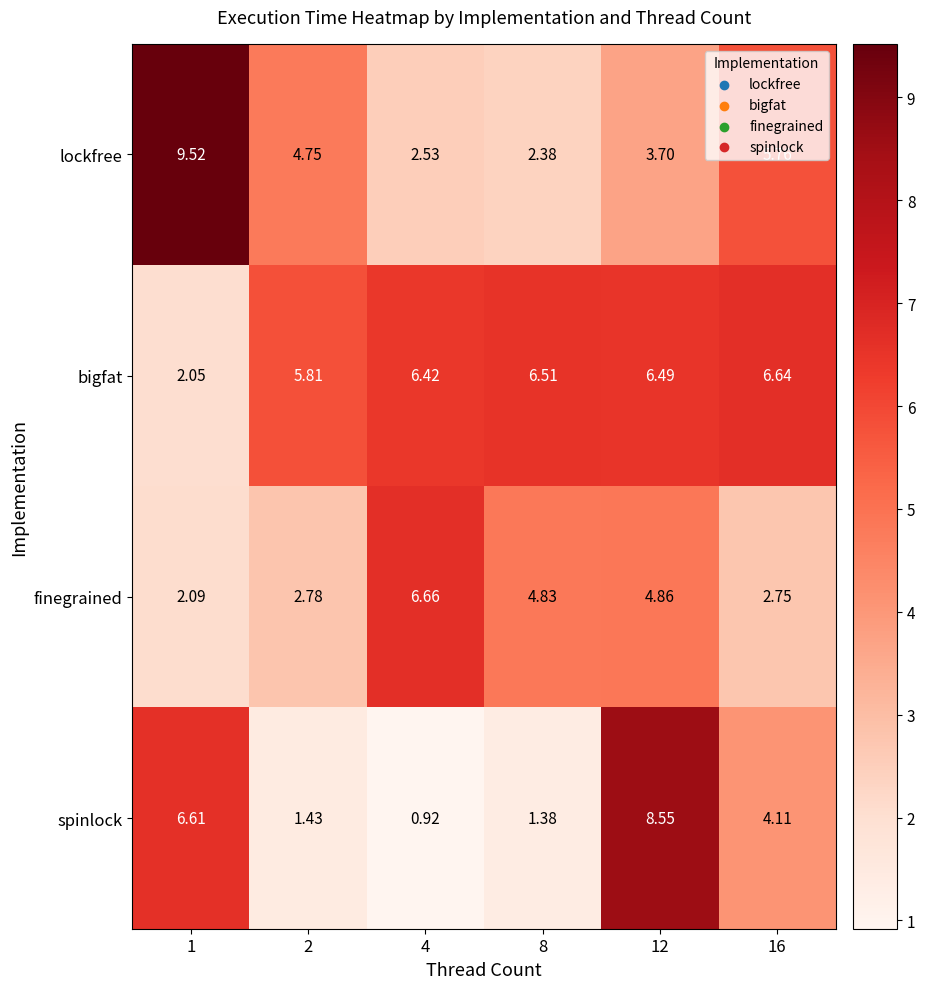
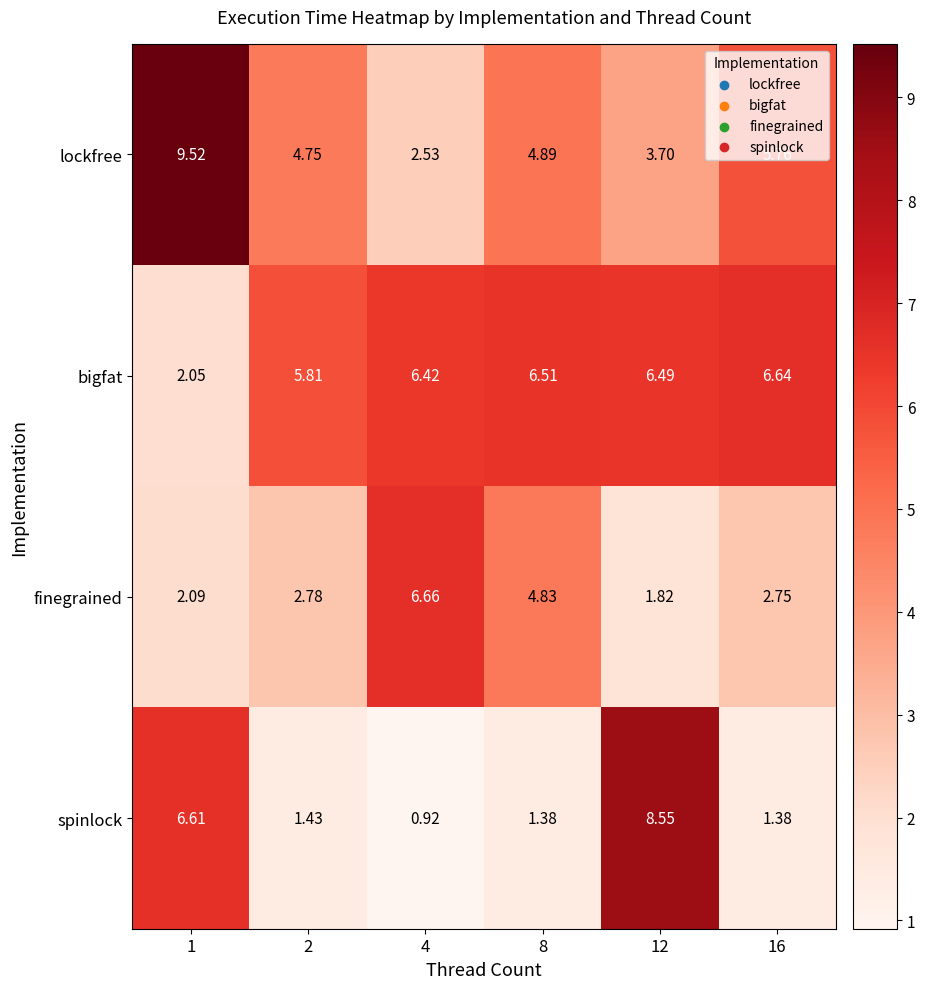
lockfree, 8: 2.38 -> 4.89
finegrained, 12: 4.86 -> 1.82
spinlock, 16: 4.11 -> 1.38
